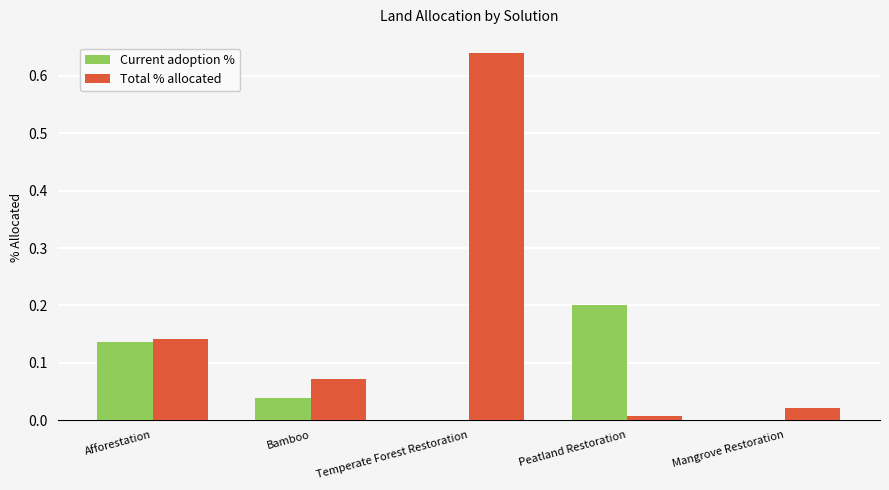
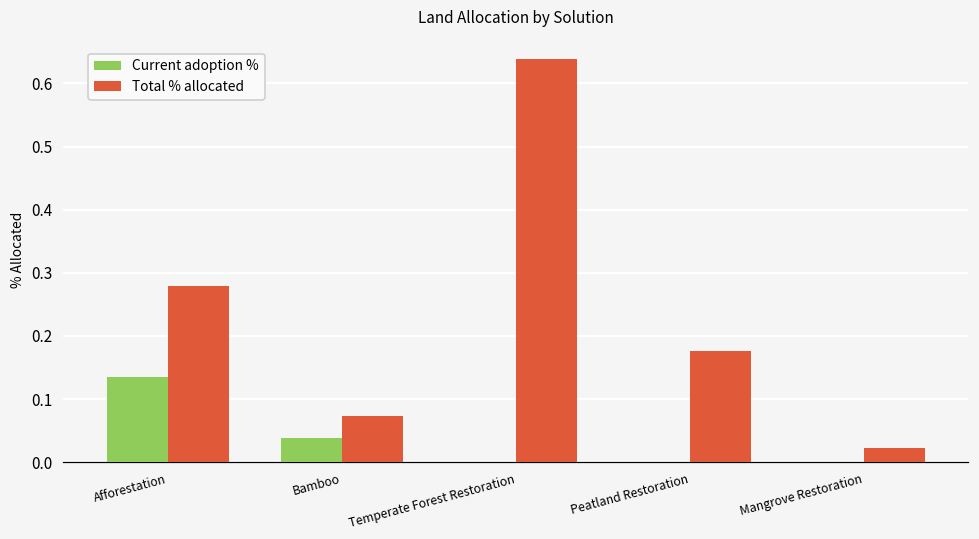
Total % allocated, Afforestation: 0.14 -> 0.28
Current adoption %, Peatland Restoration: 0.2 -> 0.0
Total % allocated, Peatland Restoration: 0.01 -> 0.18
